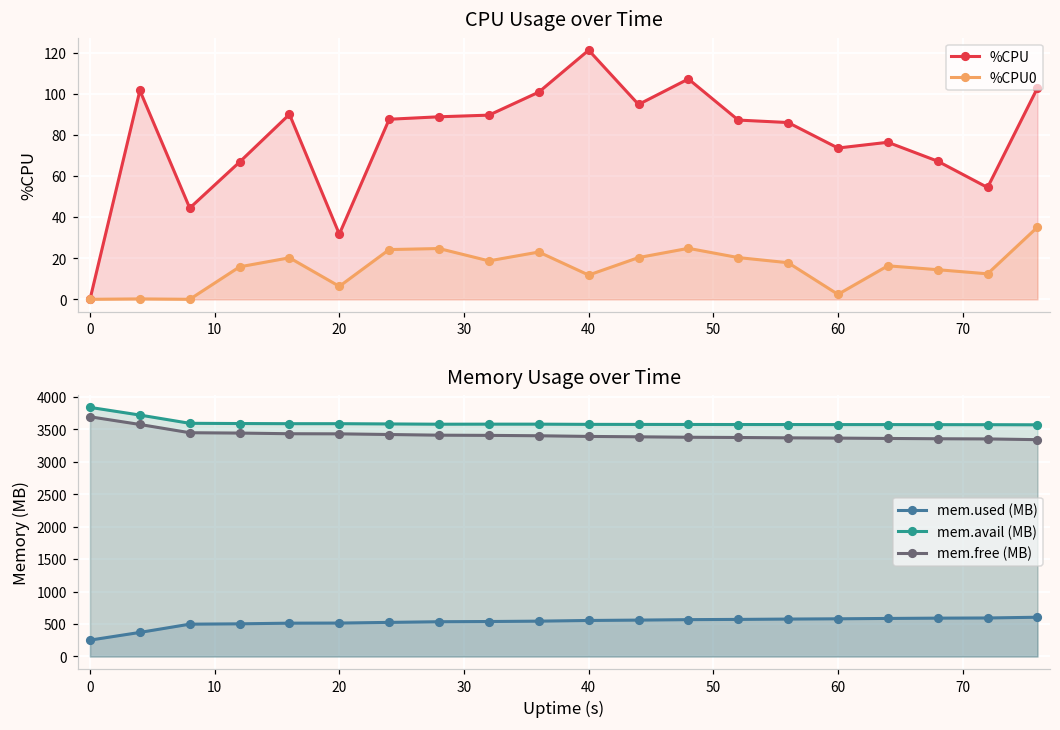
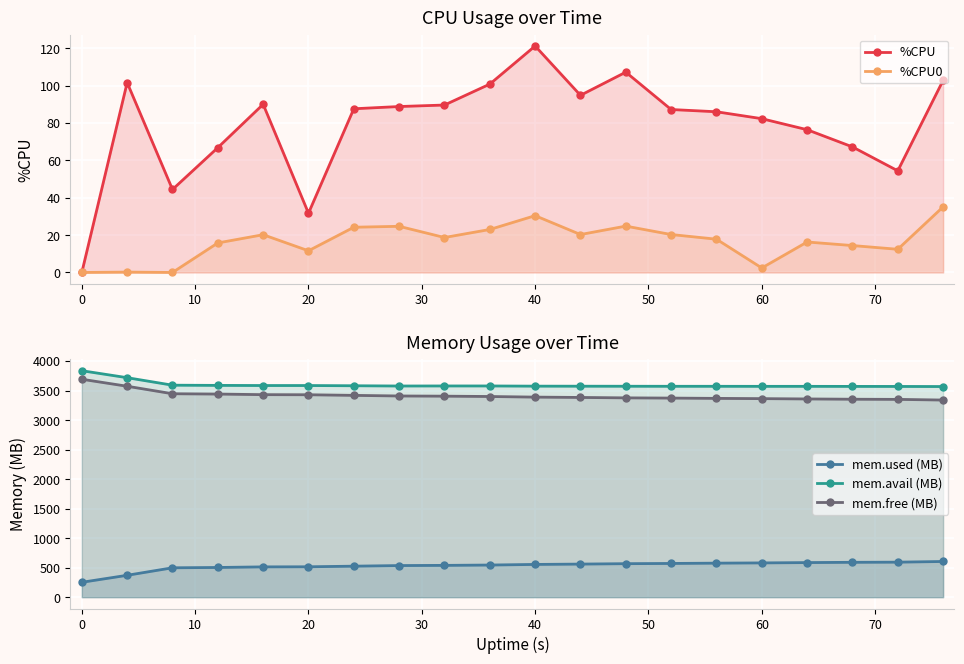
CPU Usage over Time, %CPU0, 20: 6 -> 12
CPU Usage over Time, %CPU0, 40: 12 -> 30
CPU Usage over Time, %CPU, 60: 74 -> 82
